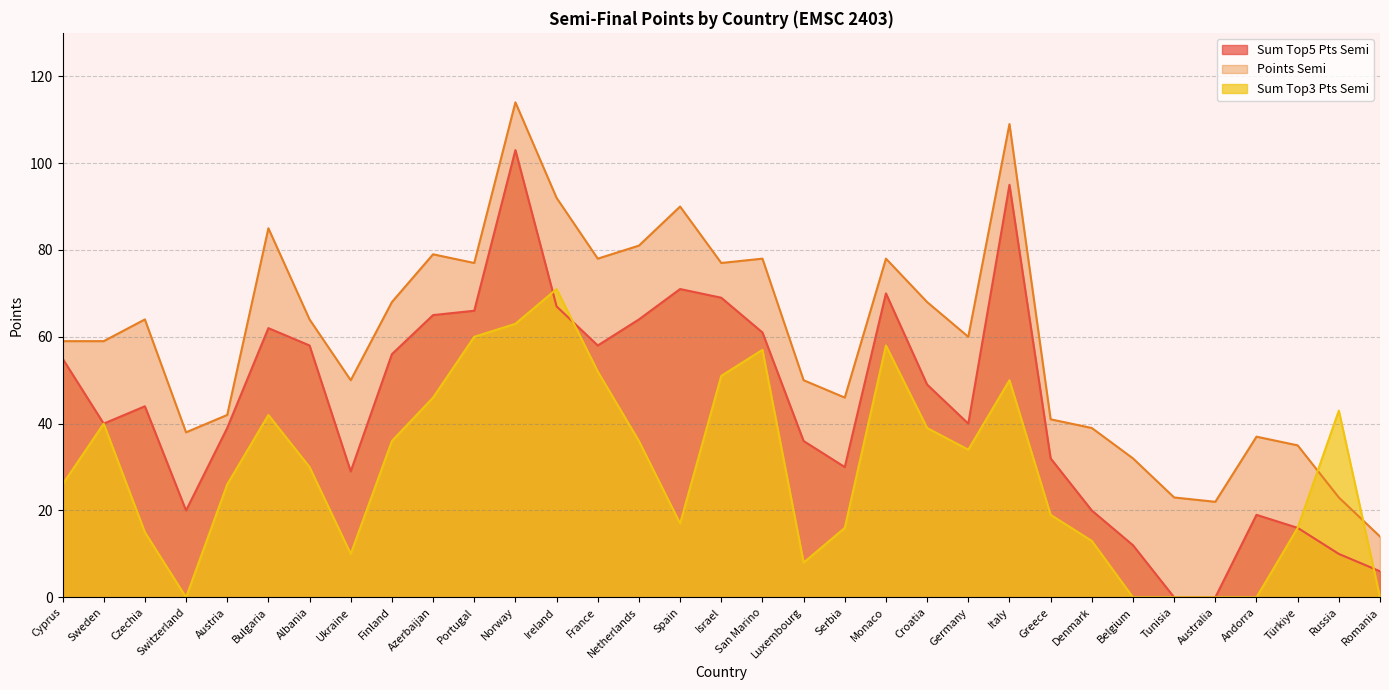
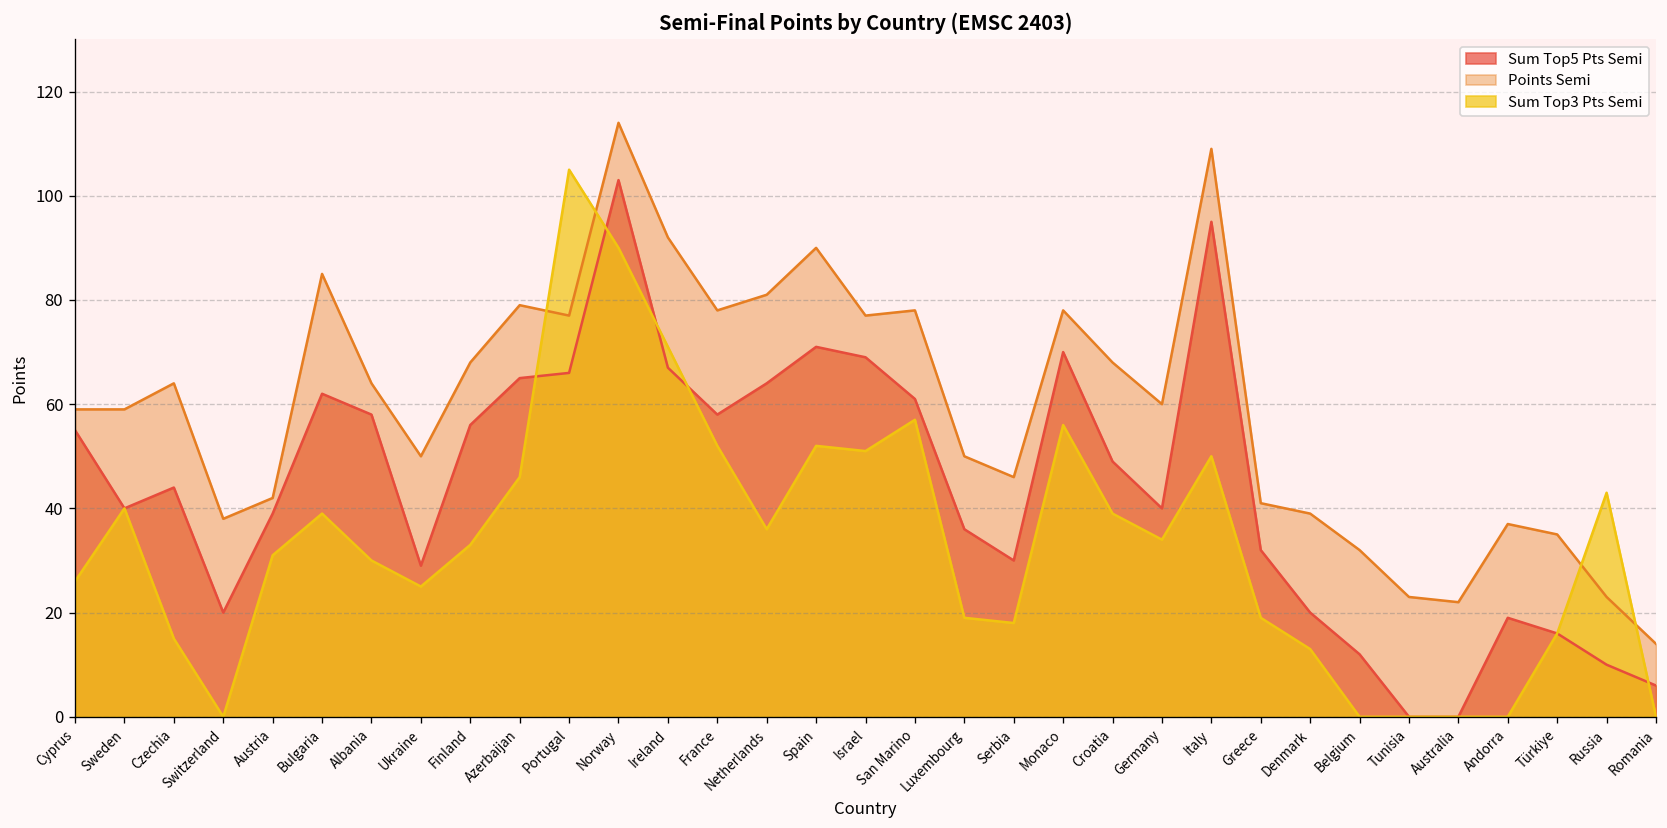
Sum Top3 Pts Semi, Austria: 26 -> 31
Sum Top3 Pts Semi, Bulgaria: 42 -> 39
Sum Top3 Pts Semi, Ukraine: 10 -> 25
Sum Top3 Pts Semi, Finland: 36 -> 33
Sum Top3 Pts Semi, Portugal: 60 -> 105
Sum Top3 Pts Semi, Norway: 63 -> 90
Sum Top3 Pts Semi, Spain: 17 -> 52
Sum Top3 Pts Semi, Luxembourg: 8 -> 19
Sum Top3 Pts Semi, Serbia: 16 -> 18
Sum Top3 Pts Semi, Monaco: 58 -> 56
